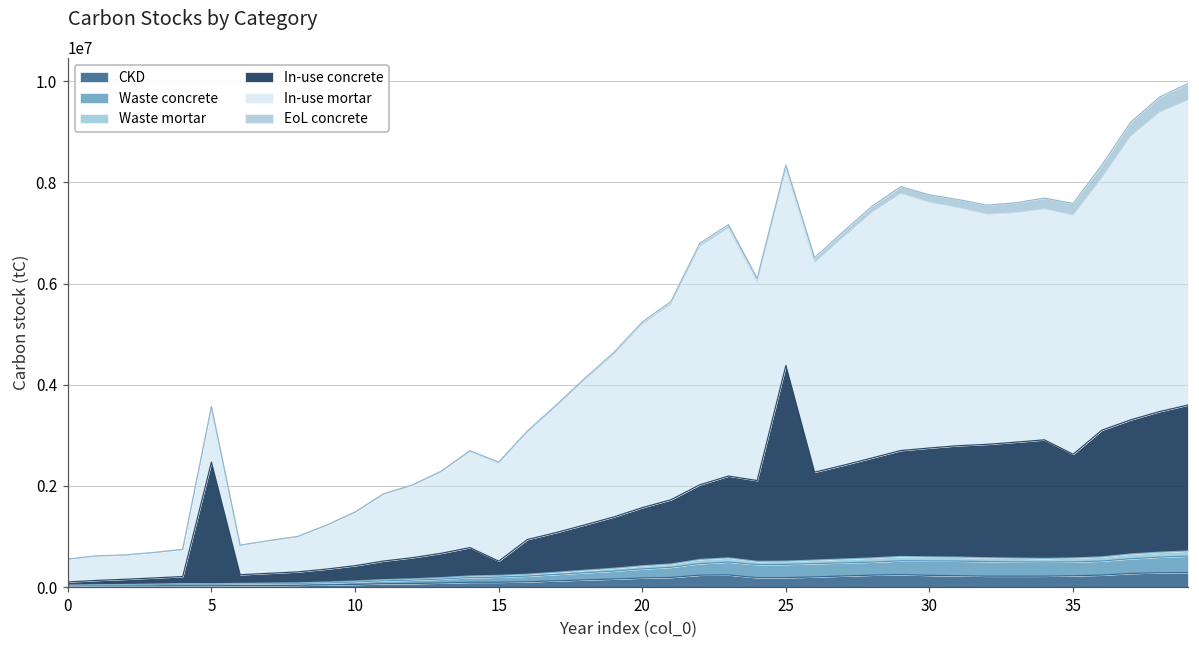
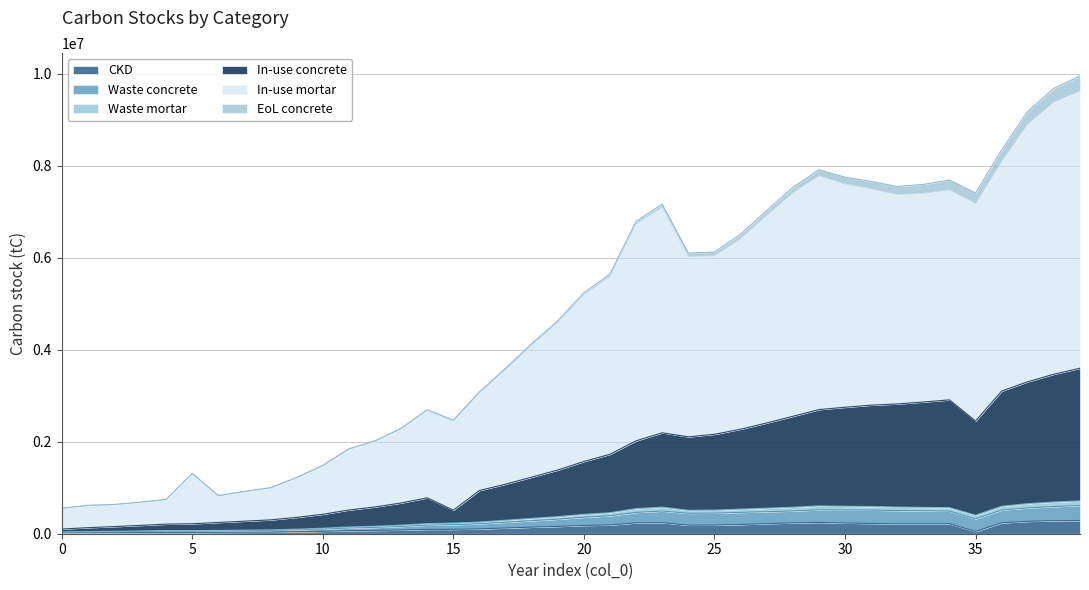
In-use concrete, 5: 2400000 -> 200000
In-use concrete, 25: 3900000 -> 1600000
CKD, 35: 200000 -> 0
